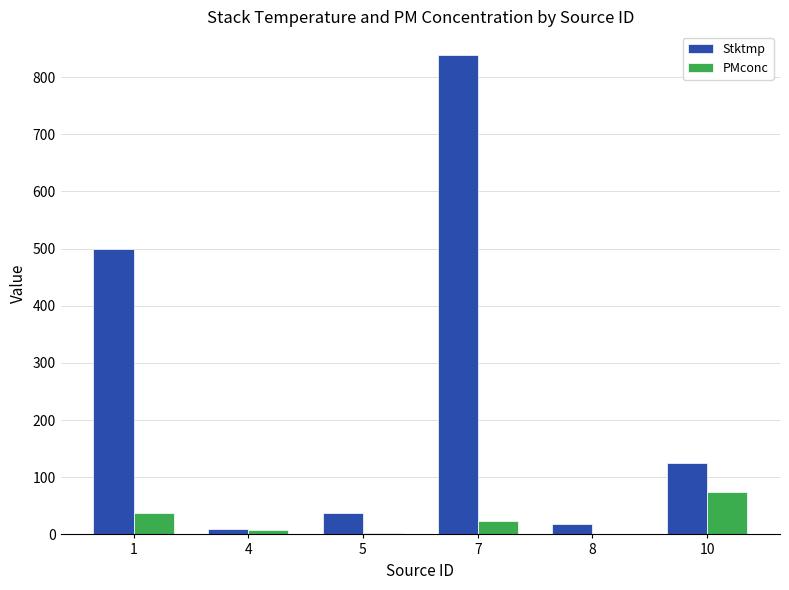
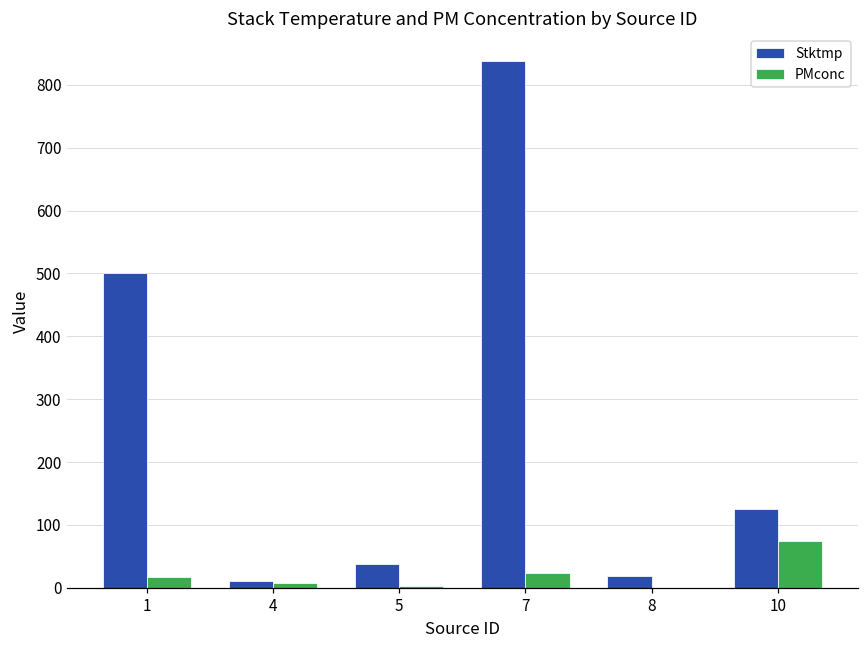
PMconc, 1: 40 -> 20
